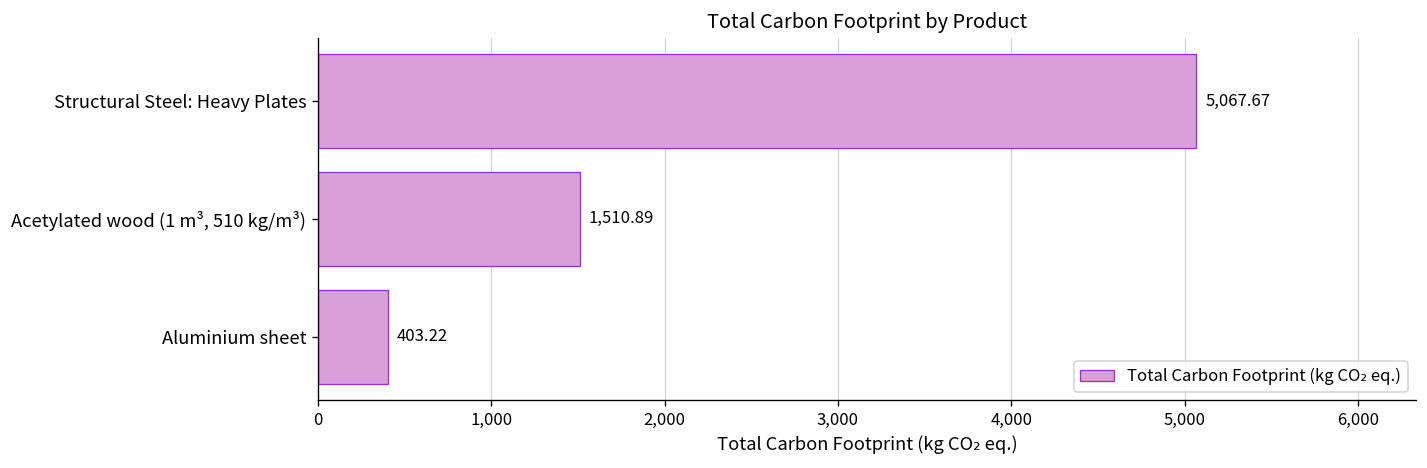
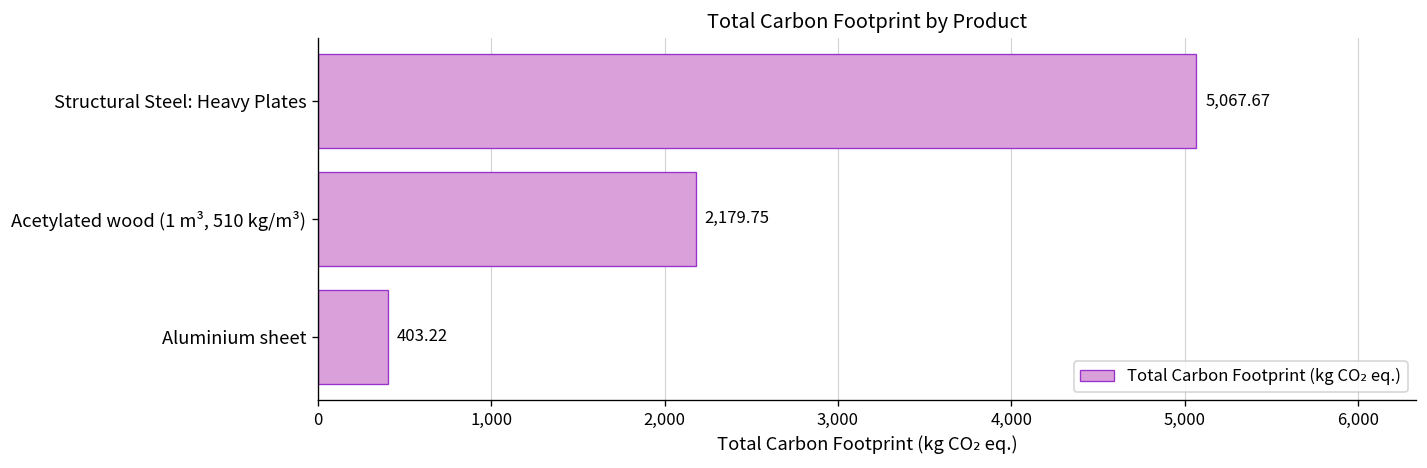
Acetylated wood (1 m³, 510 kg/m³): 1,510.89 -> 2,179.75
